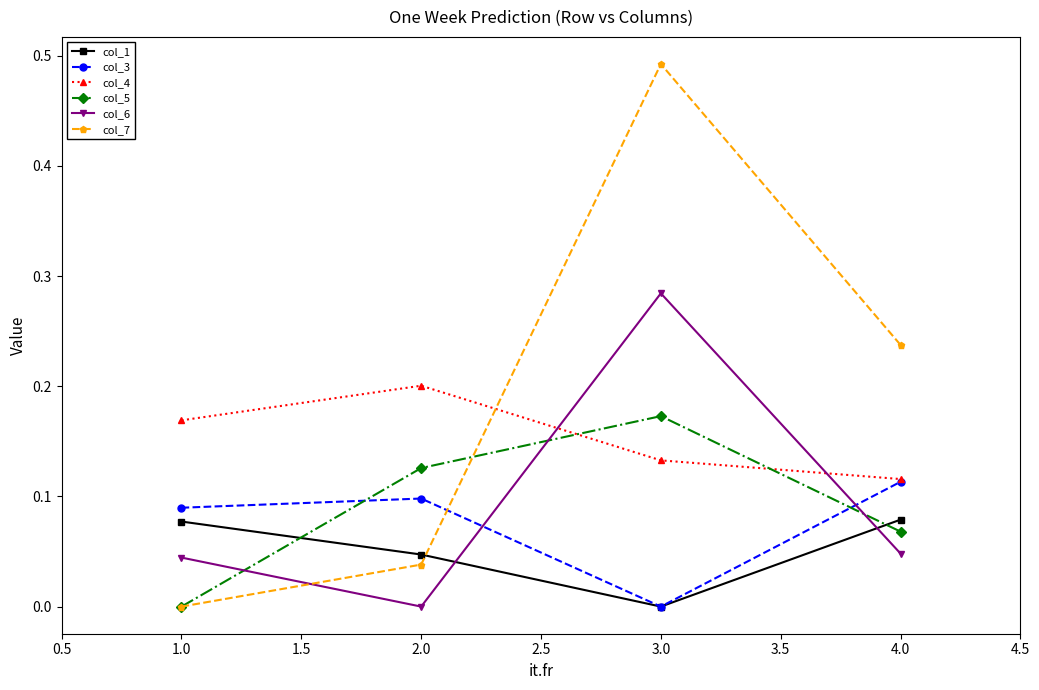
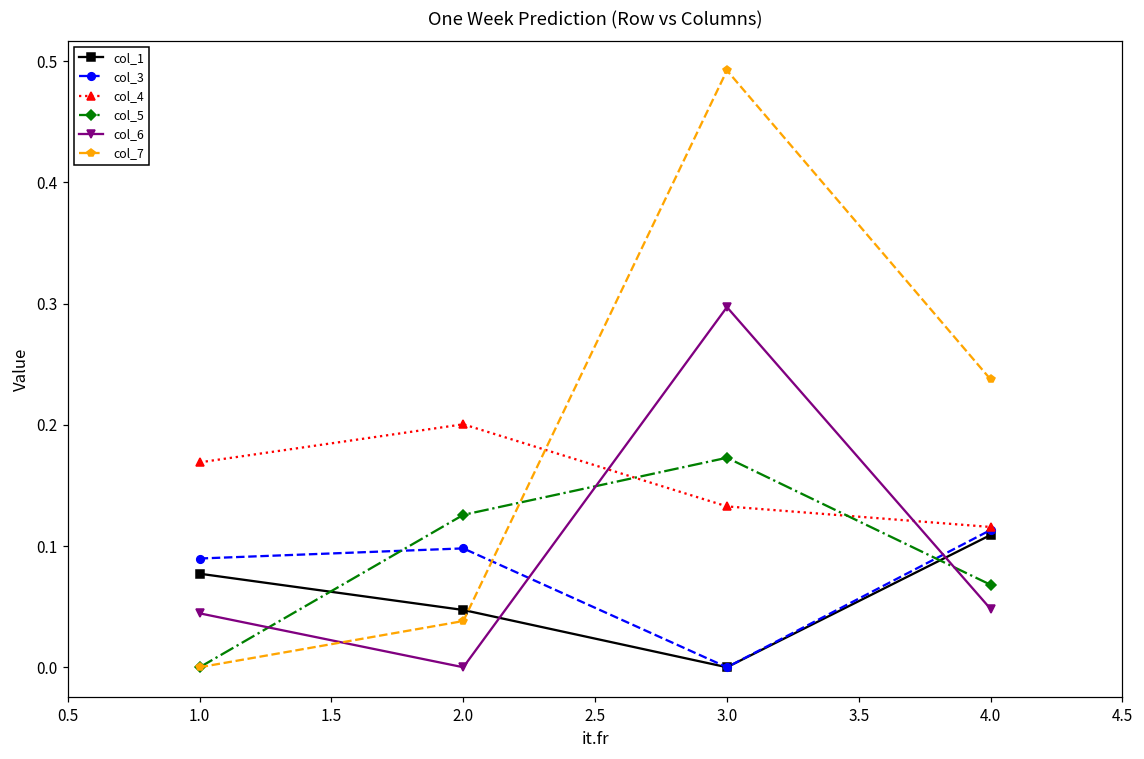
col_6, 3.0: 0.284 -> 0.297
col_1, 4.0: 0.079 -> 0.109
